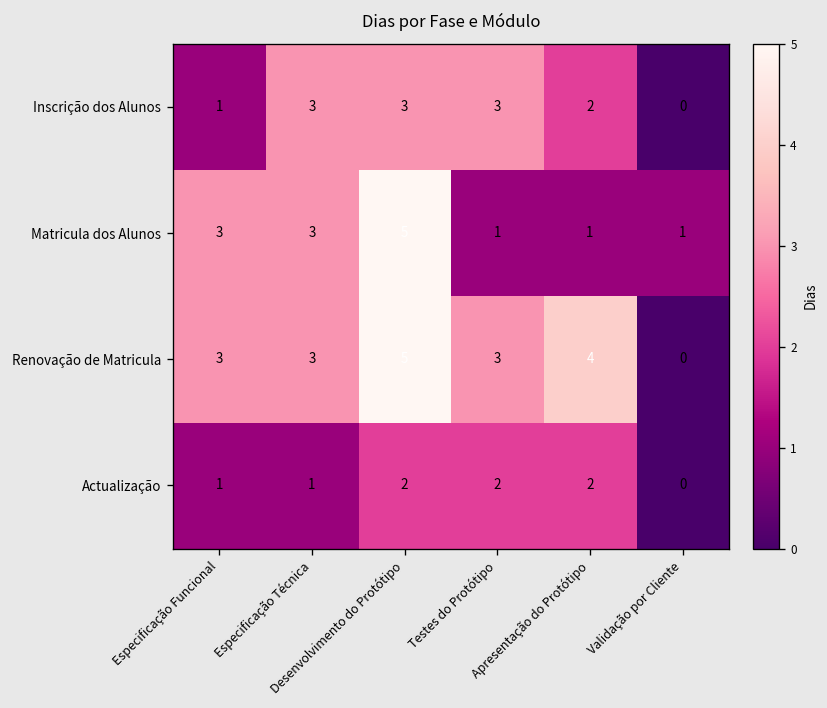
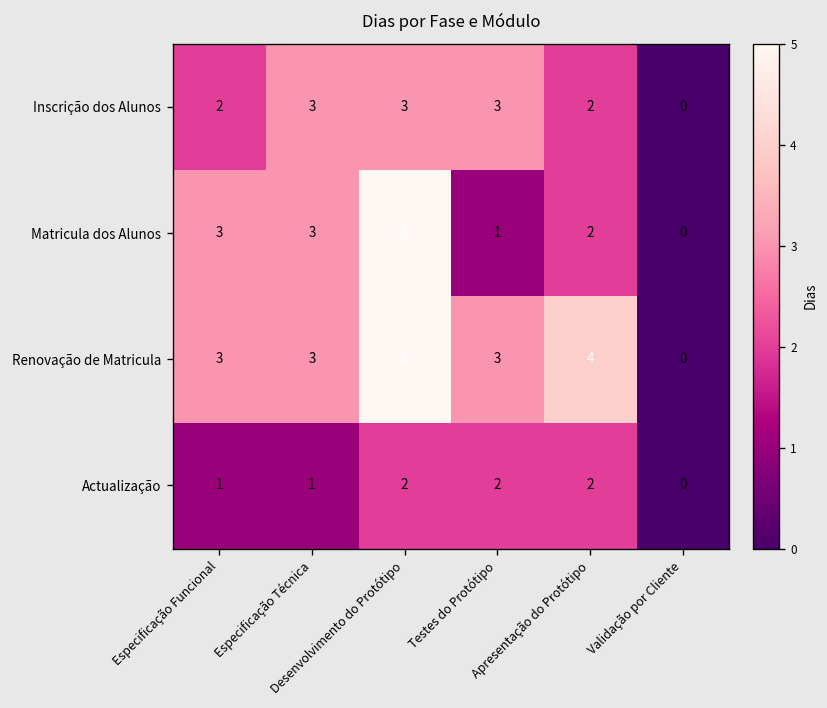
Inscrição dos Alunos, Especificação Funcional: 1 -> 2
Matricula dos Alunos, Apresentação do Protótipo: 1 -> 2
Matricula dos Alunos, Validação por Cliente: 1 -> 0
